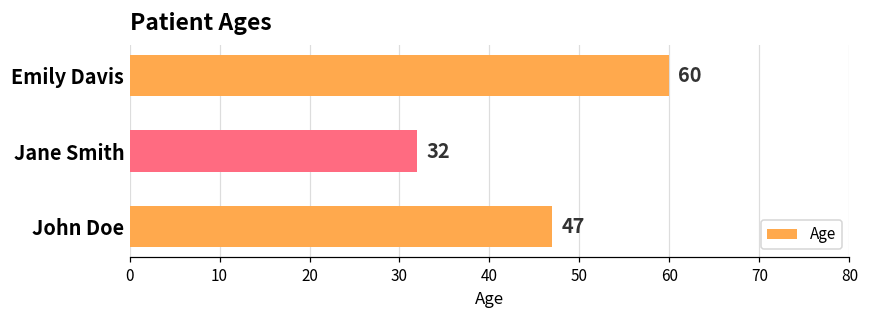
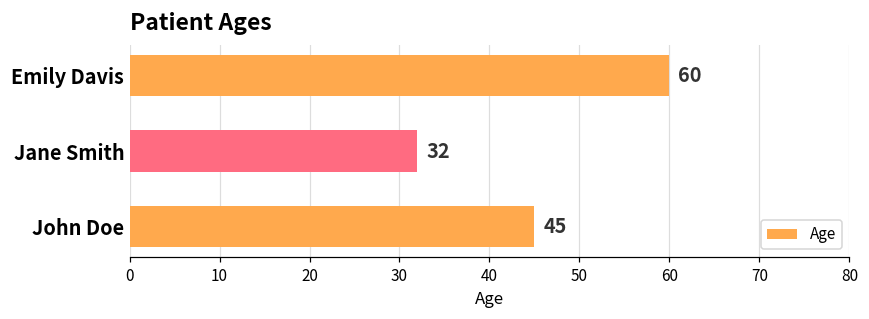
John Doe: 47 -> 45
